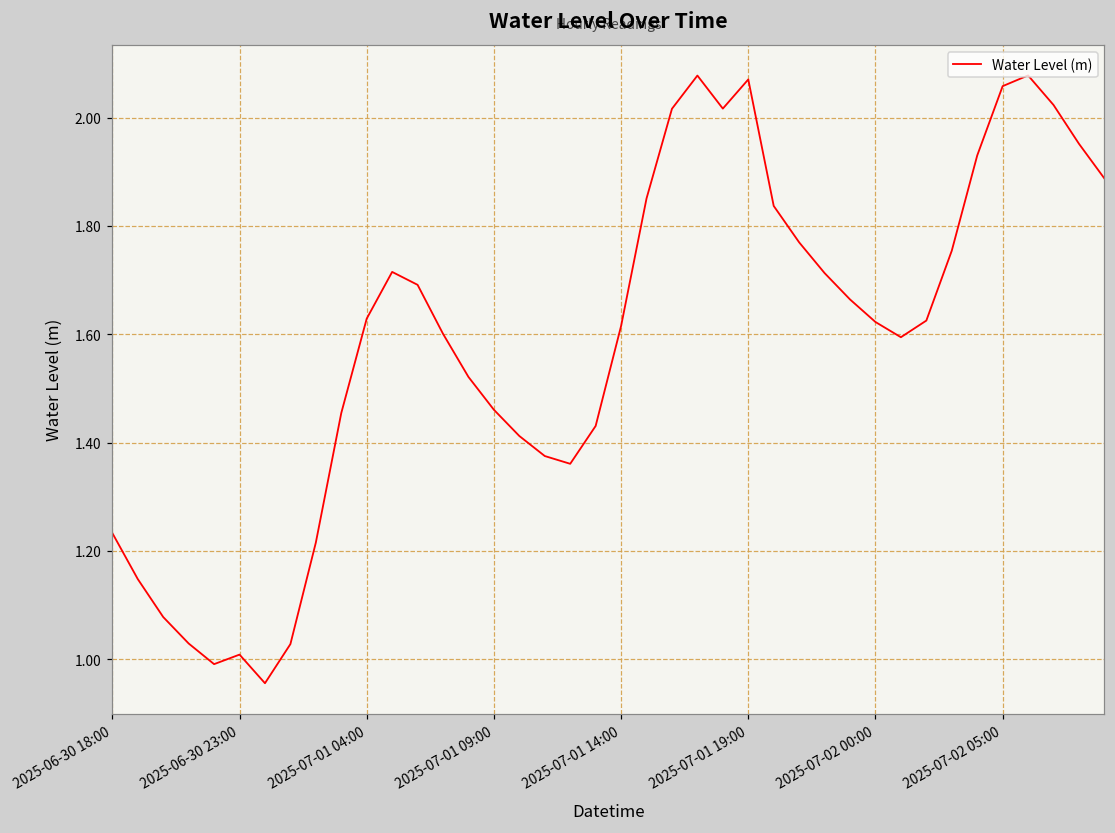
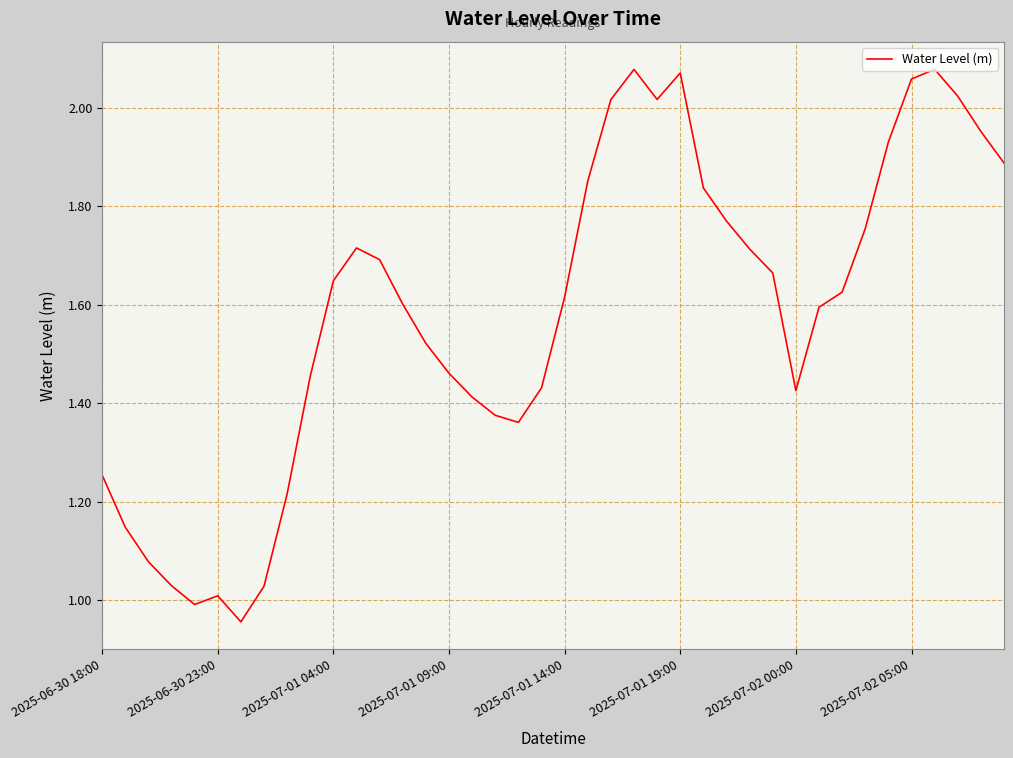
2025-06-30 18:00: 1.23 -> 1.25
2025-07-01 04:00: 1.63 -> 1.65
2025-07-02 00:00: 1.62 -> 1.43
